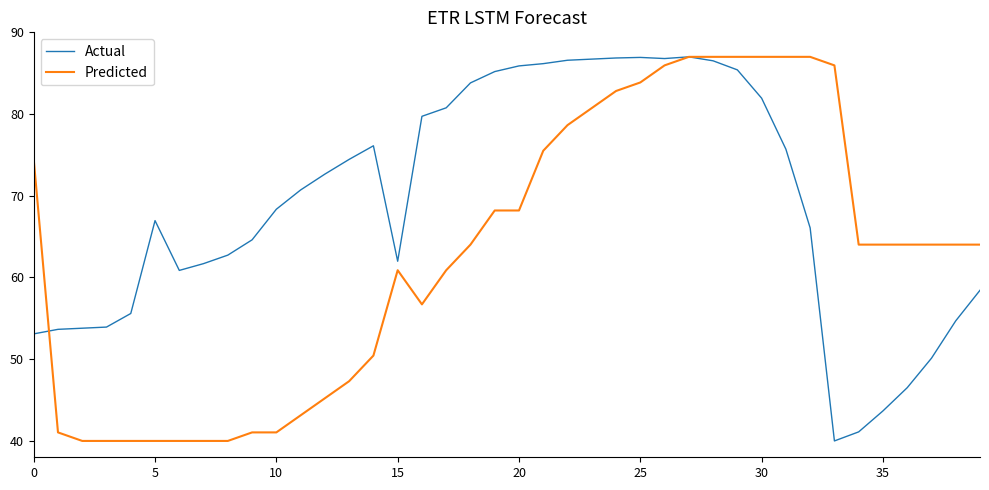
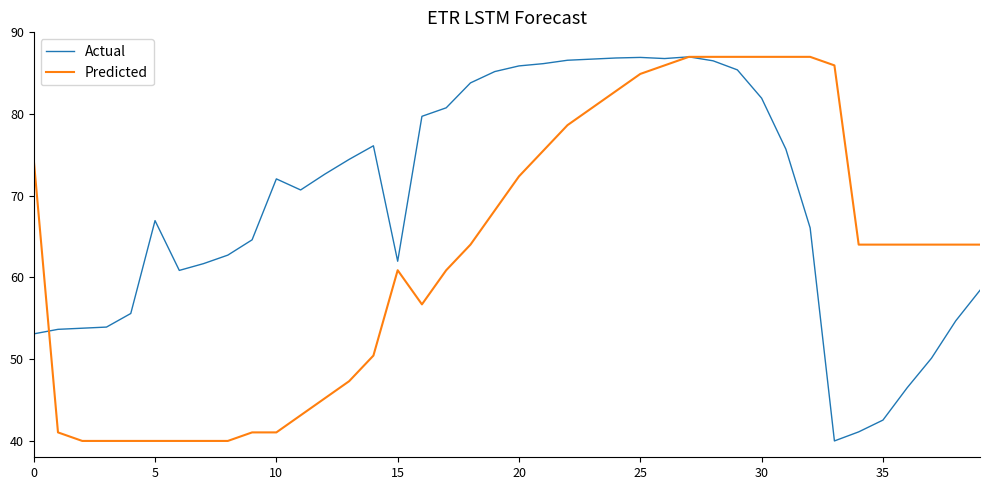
Actual, 10: 68 -> 72
Predicted, 20: 68 -> 72
Predicted, 25: 84 -> 85
Actual, 35: 44 -> 43
